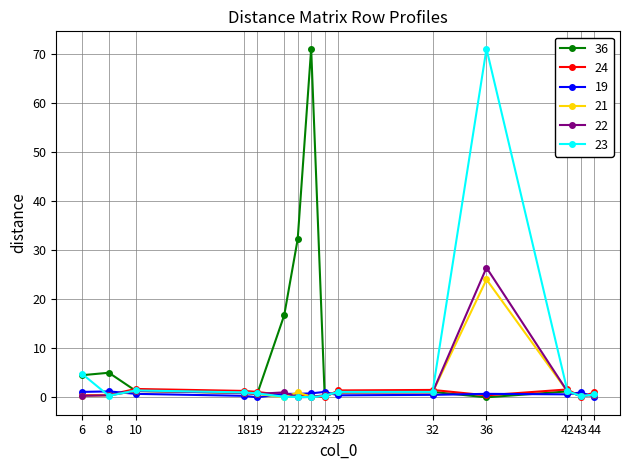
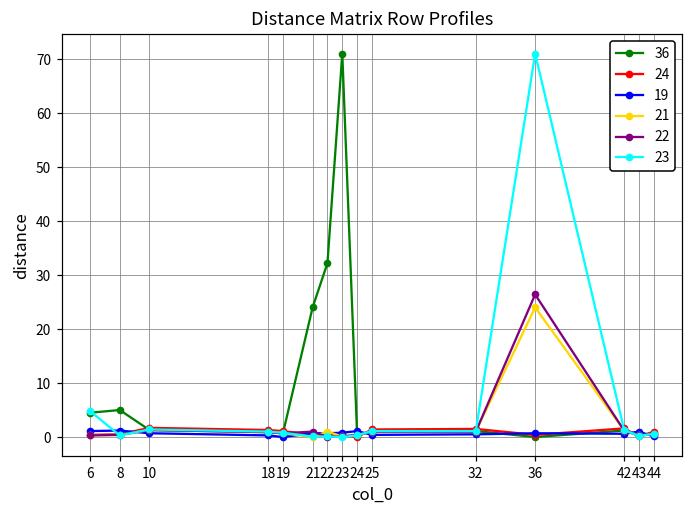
36, 21: 17 -> 24
